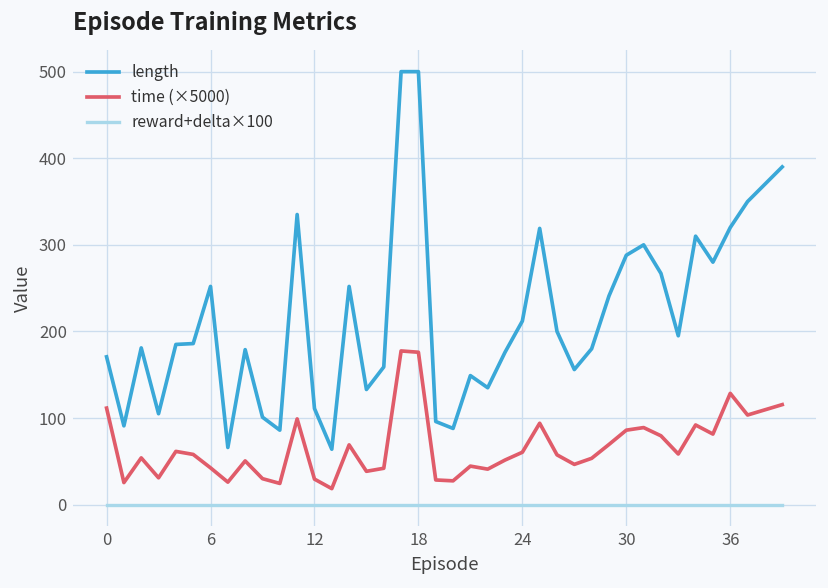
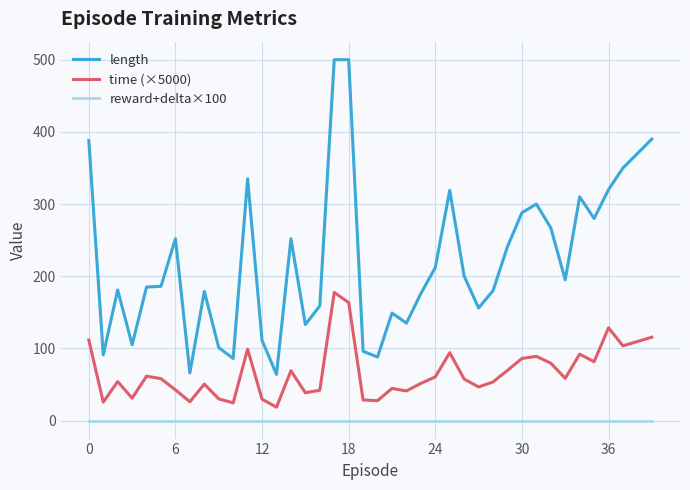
length, 0: 170 -> 390
time (×5000), 18: 180 -> 160
